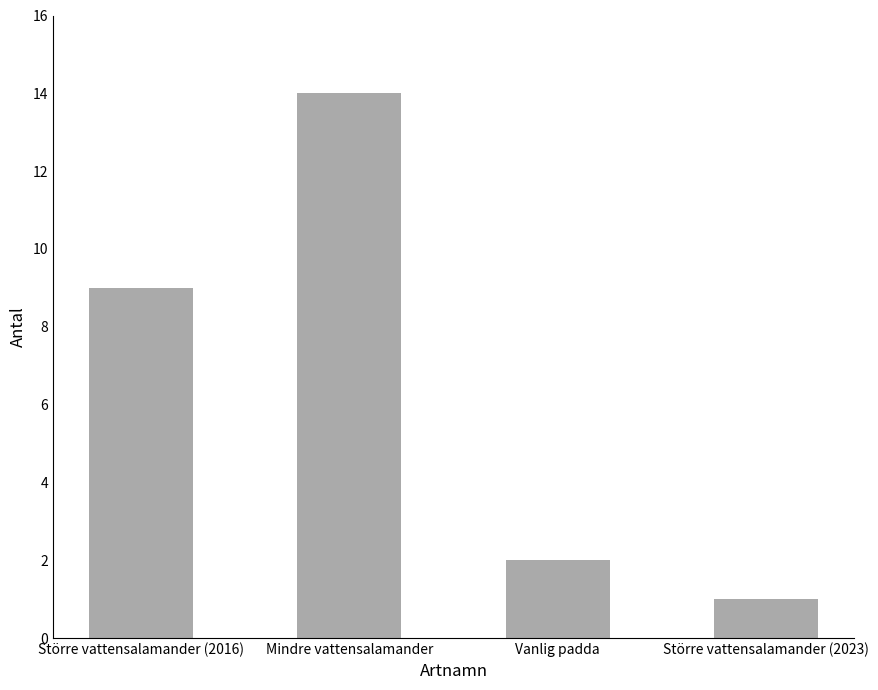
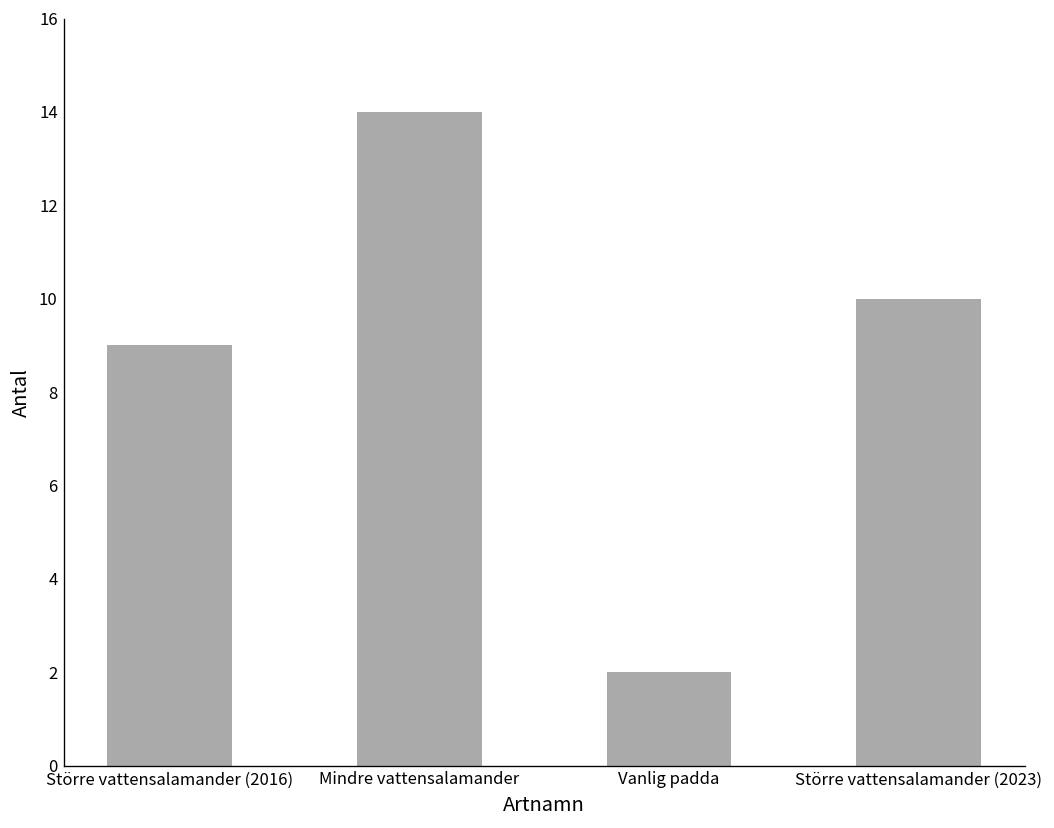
Större vattensalamander (2023): 1 -> 10
